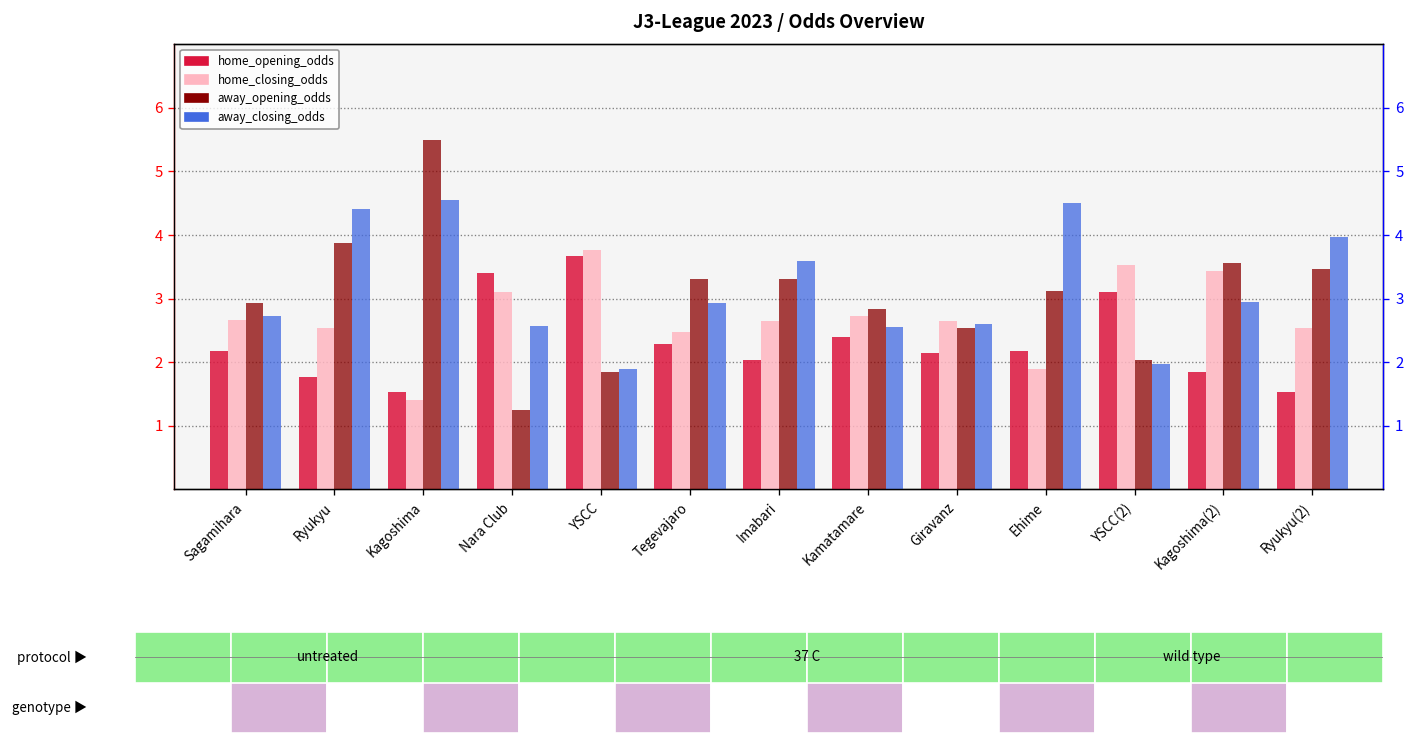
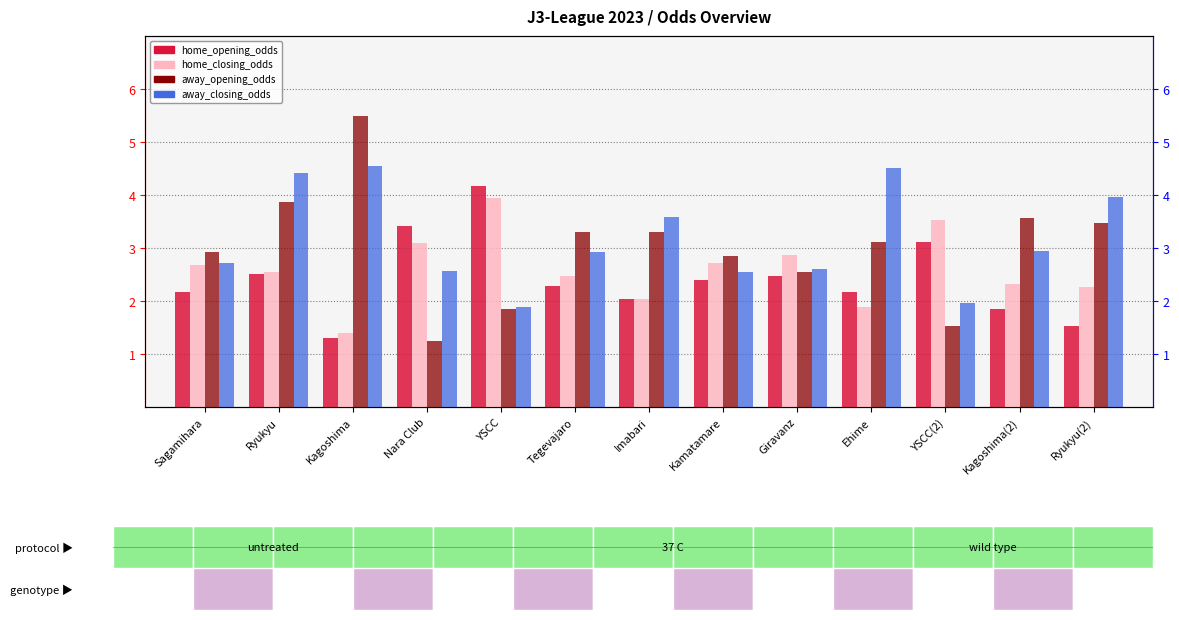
J3-League 2023 / Odds Overview, home_opening_odds, Ryukyu: 1.8 -> 2.5
J3-League 2023 / Odds Overview, home_opening_odds, Kagoshima: 1.5 -> 1.3
J3-League 2023 / Odds Overview, home_opening_odds, YSCC: 3.7 -> 4.2
J3-League 2023 / Odds Overview, home_closing_odds, YSCC: 3.8 -> 4.0
J3-League 2023 / Odds Overview, home_closing_odds, Imabari: 2.6 -> 2.0
J3-League 2023 / Odds Overview, home_opening_odds, Giravanz: 2.2 -> 2.5
J3-League 2023 / Odds Overview, home_closing_odds, Giravanz: 2.6 -> 2.9
J3-League 2023 / Odds Overview, away_opening_odds, YSCC(2): 2.0 -> 1.5
J3-League 2023 / Odds Overview, home_closing_odds, Kagoshima(2): 3.4 -> 2.3
J3-League 2023 / Odds Overview, home_closing_odds, Ryukyu(2): 2.5 -> 2.3
